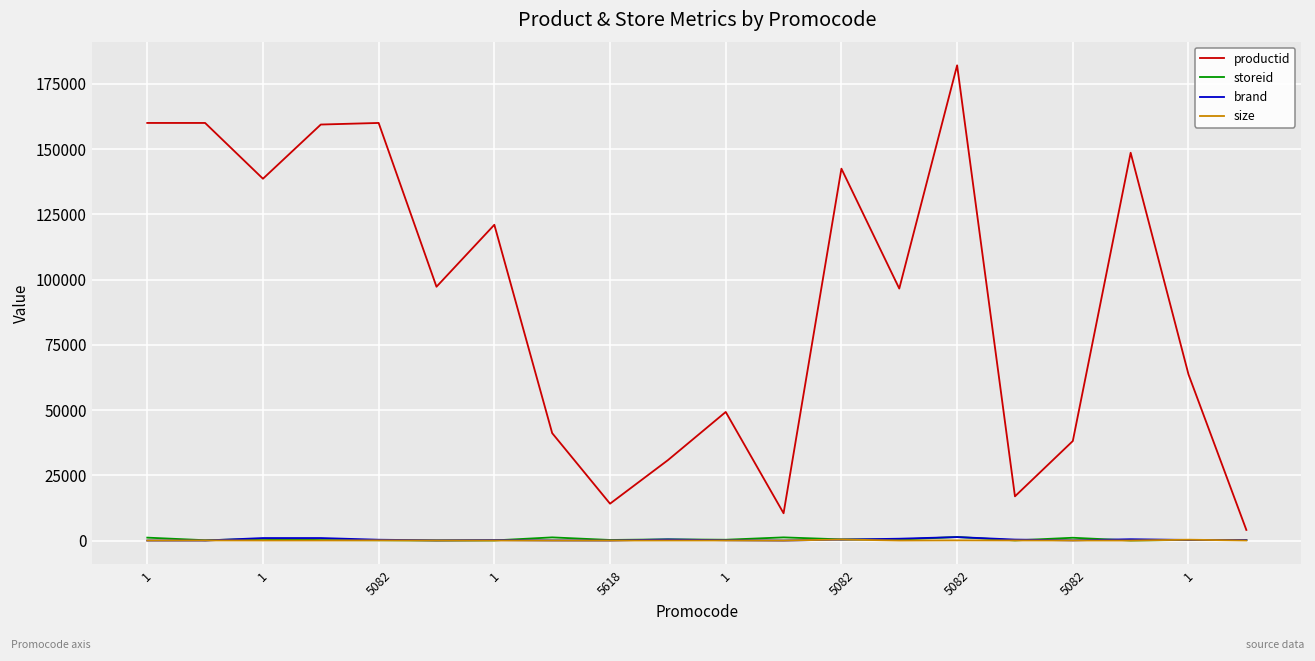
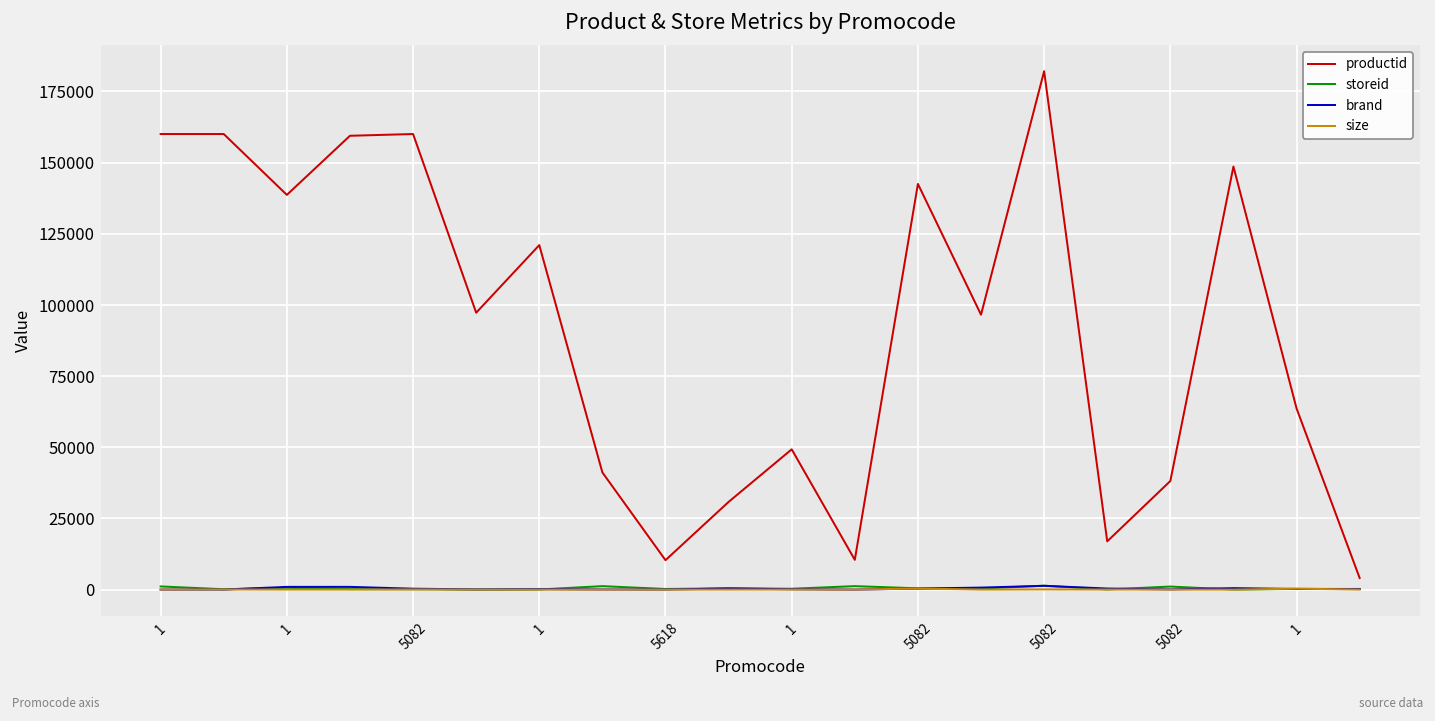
productid, 5618: 14000 -> 10000
